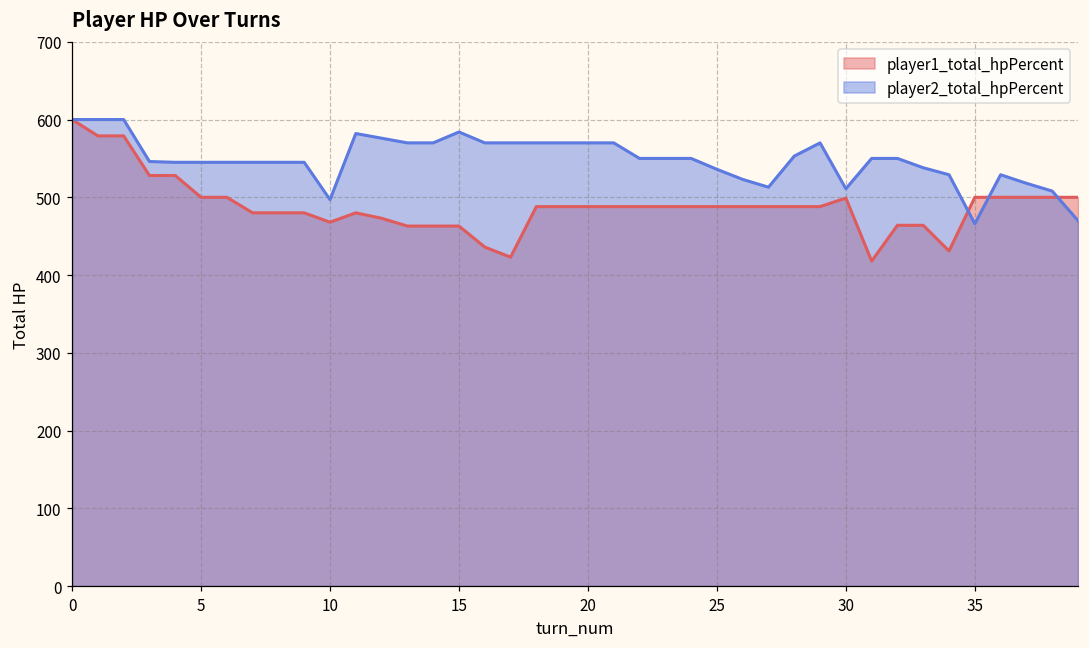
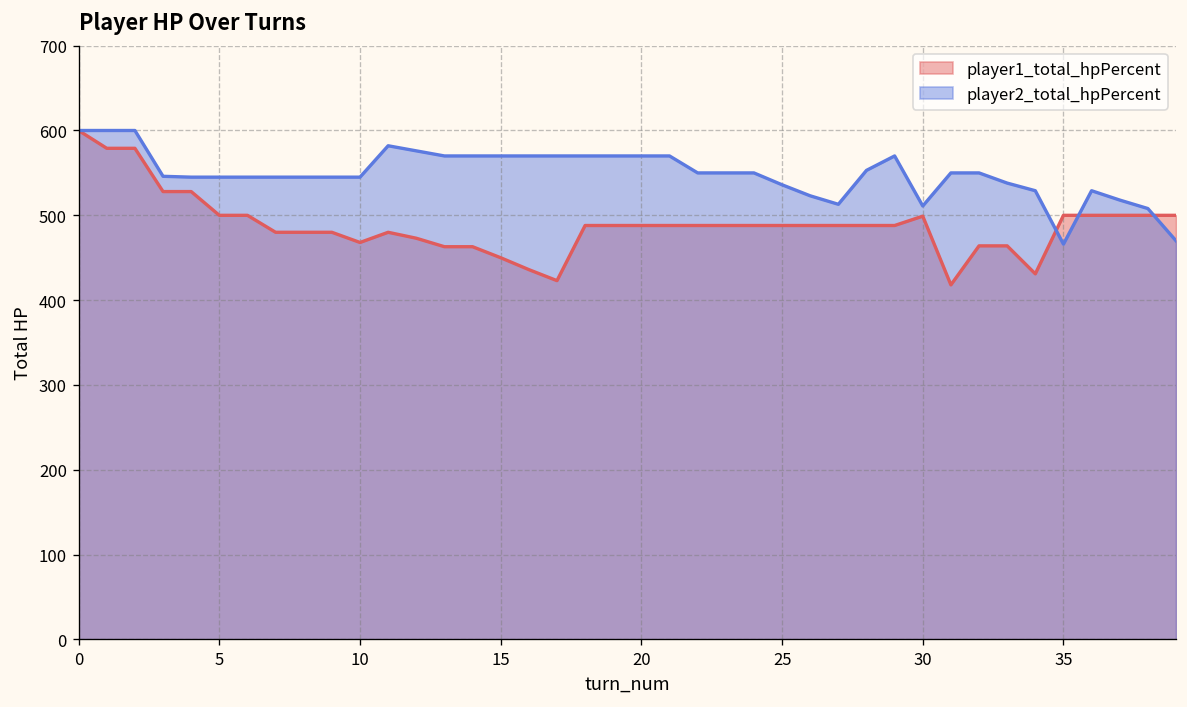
player2_total_hpPercent, 10: 500 -> 550
player1_total_hpPercent, 15: 460 -> 450
player2_total_hpPercent, 15: 580 -> 570
